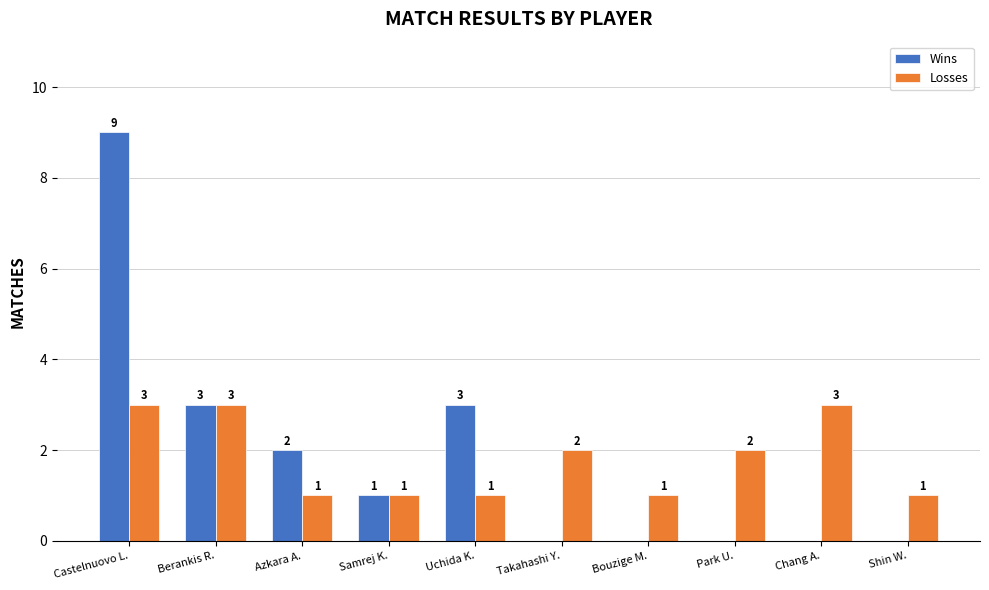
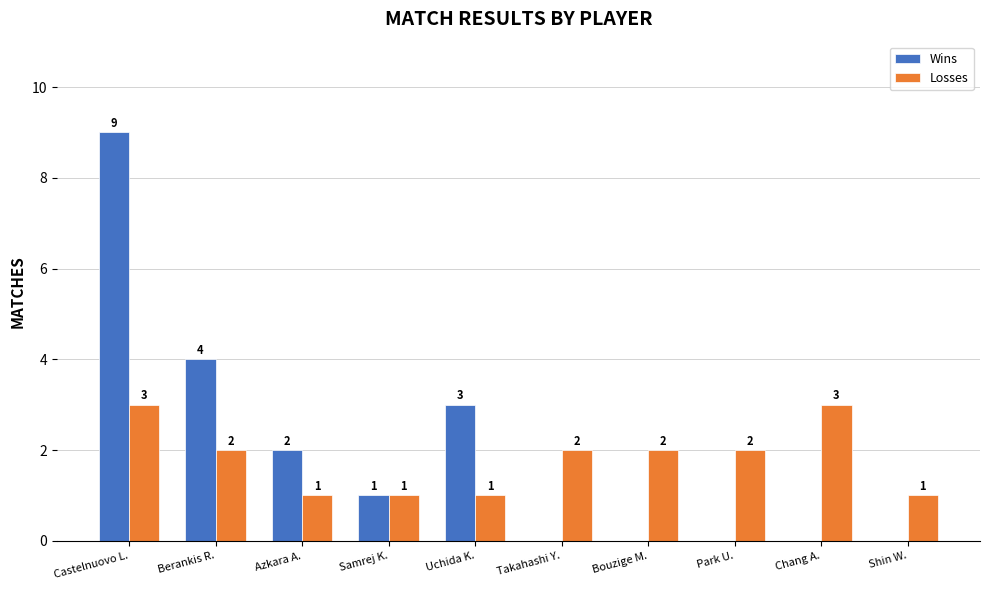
Wins, Berankis R.: 3 -> 4
Losses, Berankis R.: 3 -> 2
Losses, Bouzige M.: 1 -> 2
